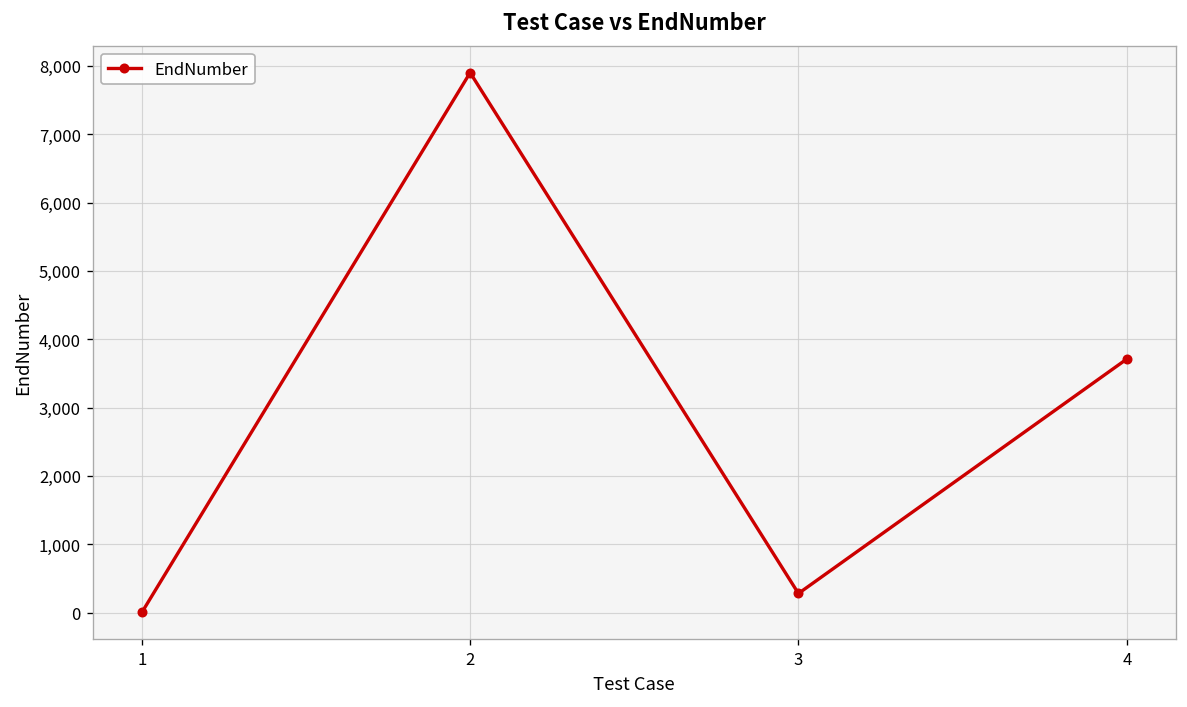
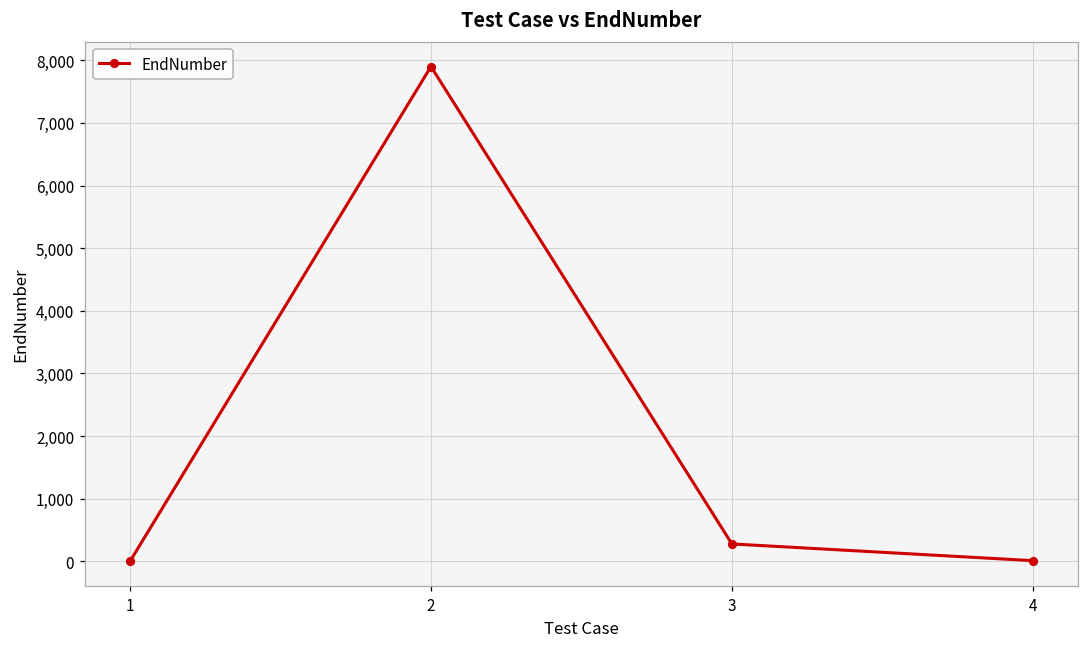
4: 3,700 -> 0
